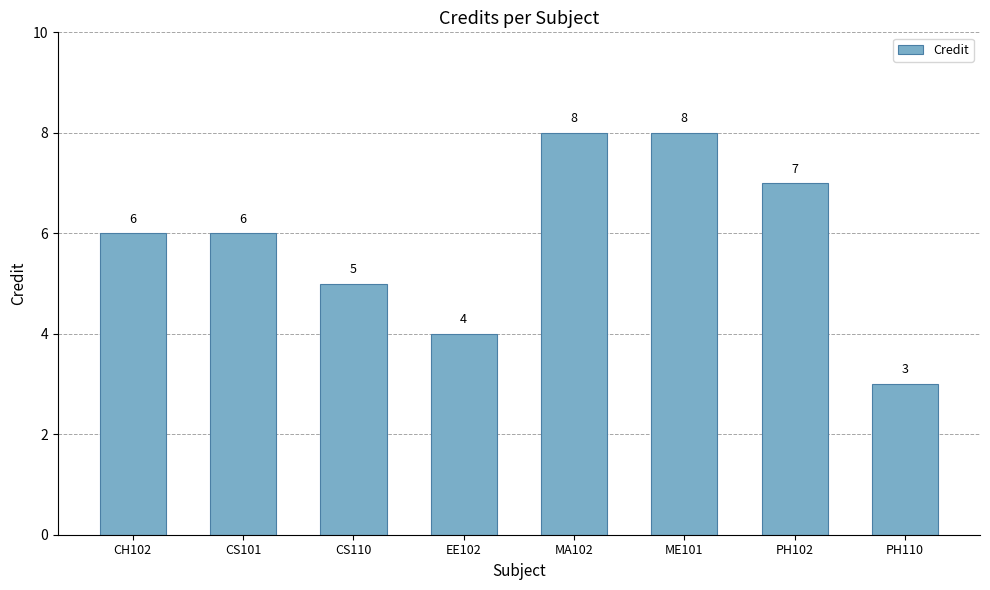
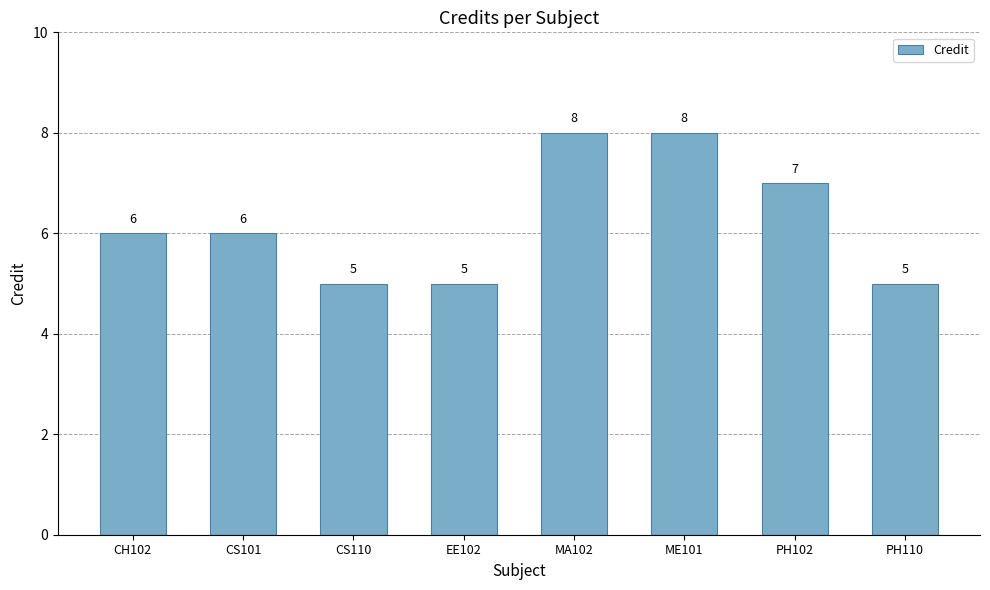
EE102: 4 -> 5
PH110: 3 -> 5
